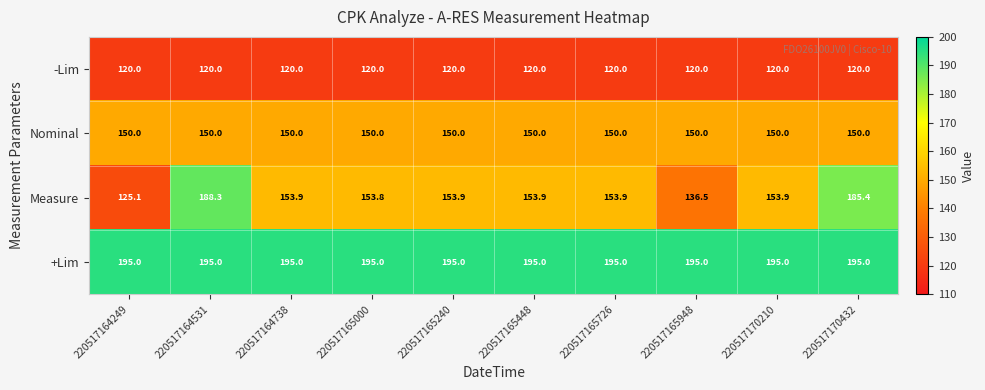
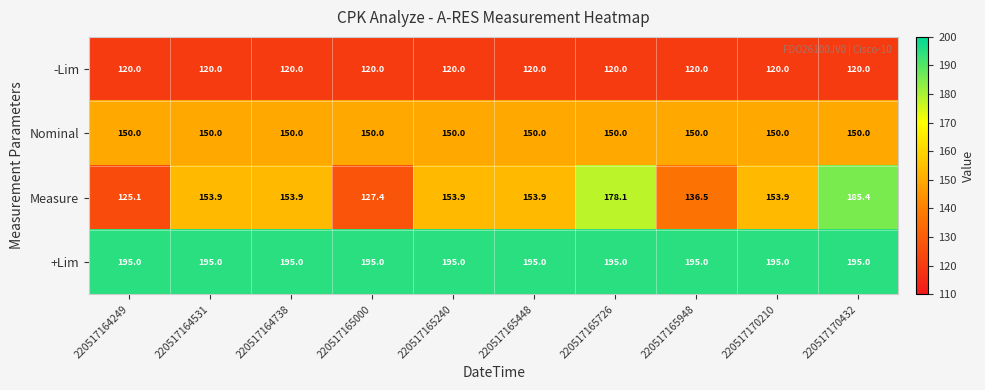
Measure, 220517164531: 188.3 -> 153.9
Measure, 220517165000: 153.8 -> 127.4
Measure, 220517165726: 153.9 -> 178.1
